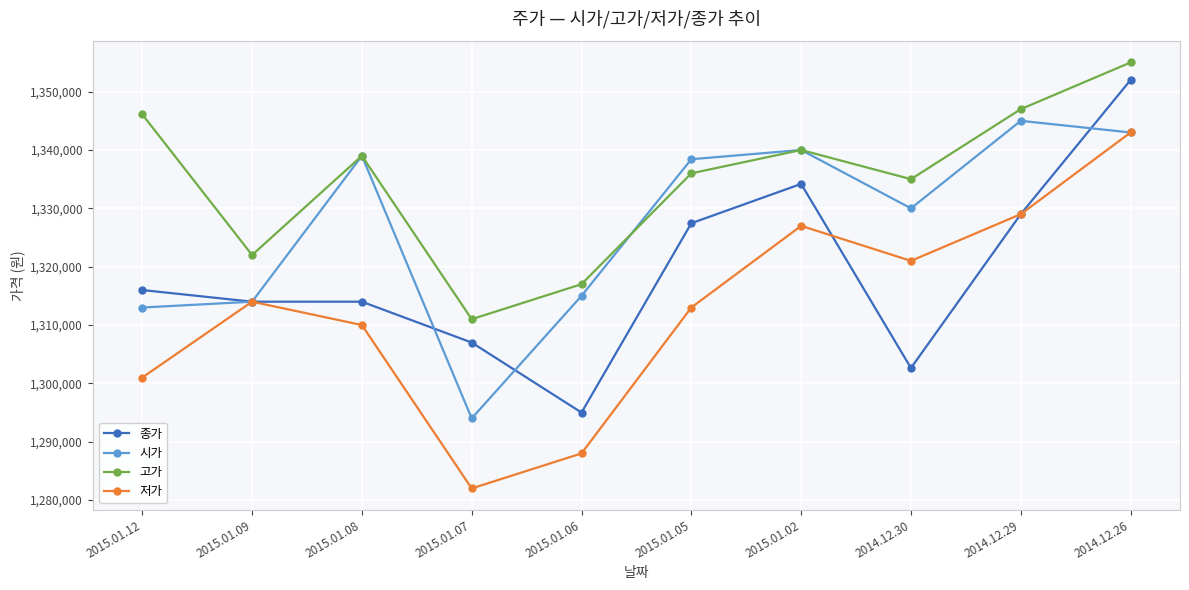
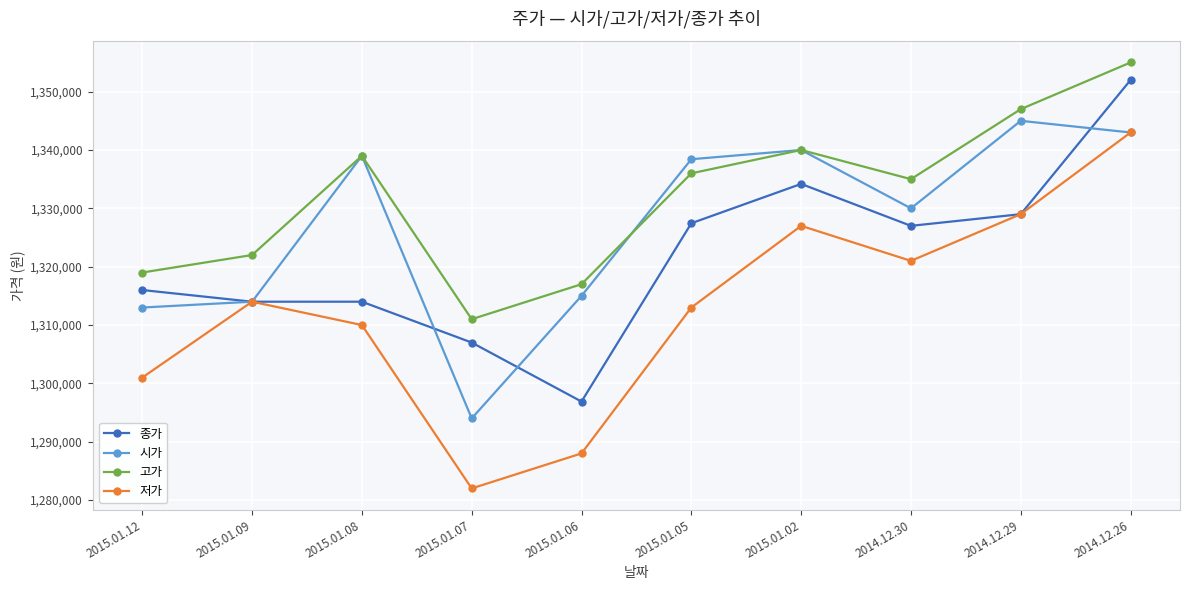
고가, 2015.01.12: 1,346,000 -> 1,319,000
종가, 2015.01.06: 1,295,000 -> 1,297,000
종가, 2014.12.30: 1,303,000 -> 1,327,000
